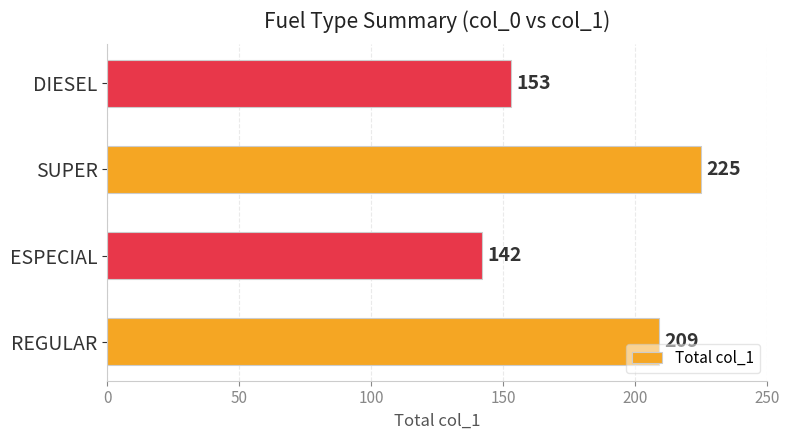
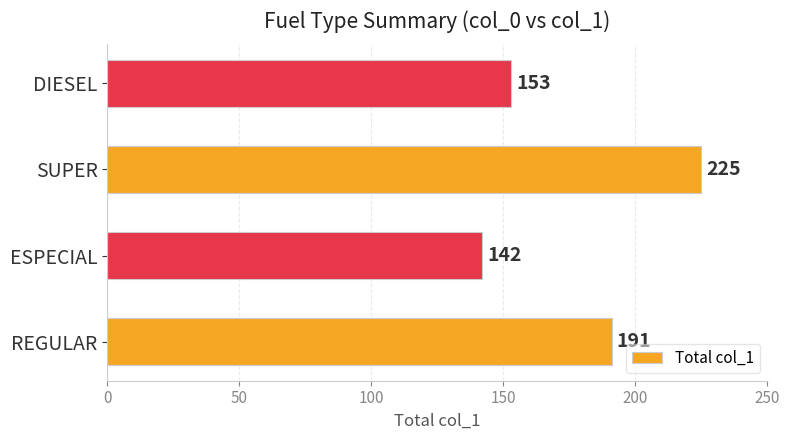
REGULAR: 209 -> 191
